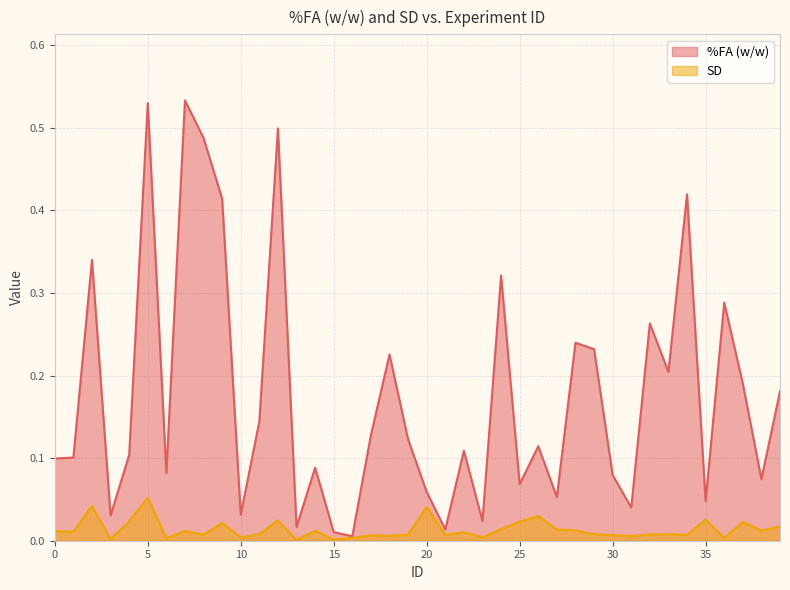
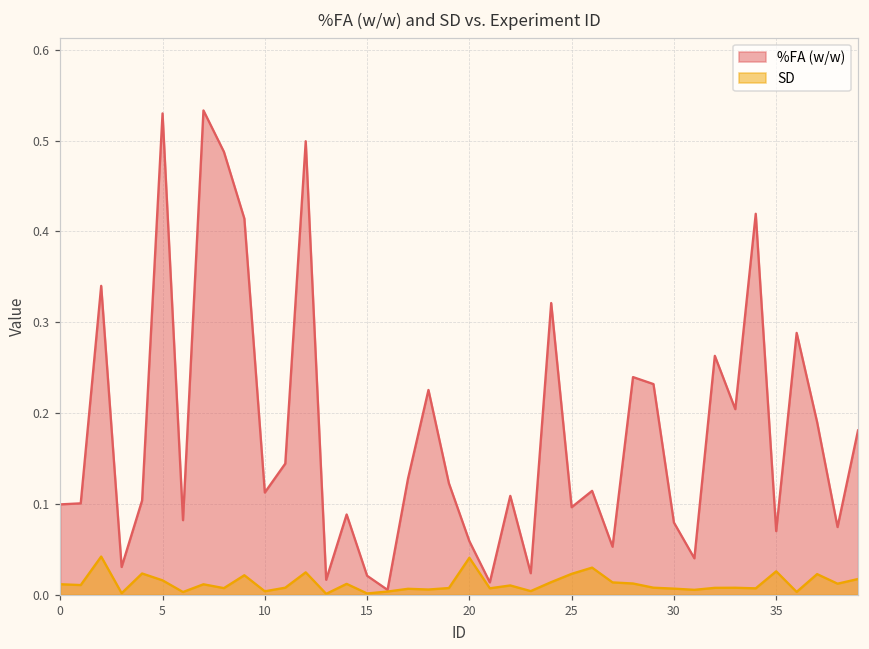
SD, 5: 0.05 -> 0.02
%FA (w/w), 10: 0.03 -> 0.11
%FA (w/w), 15: 0.01 -> 0.02
%FA (w/w), 25: 0.07 -> 0.10
%FA (w/w), 35: 0.05 -> 0.07
